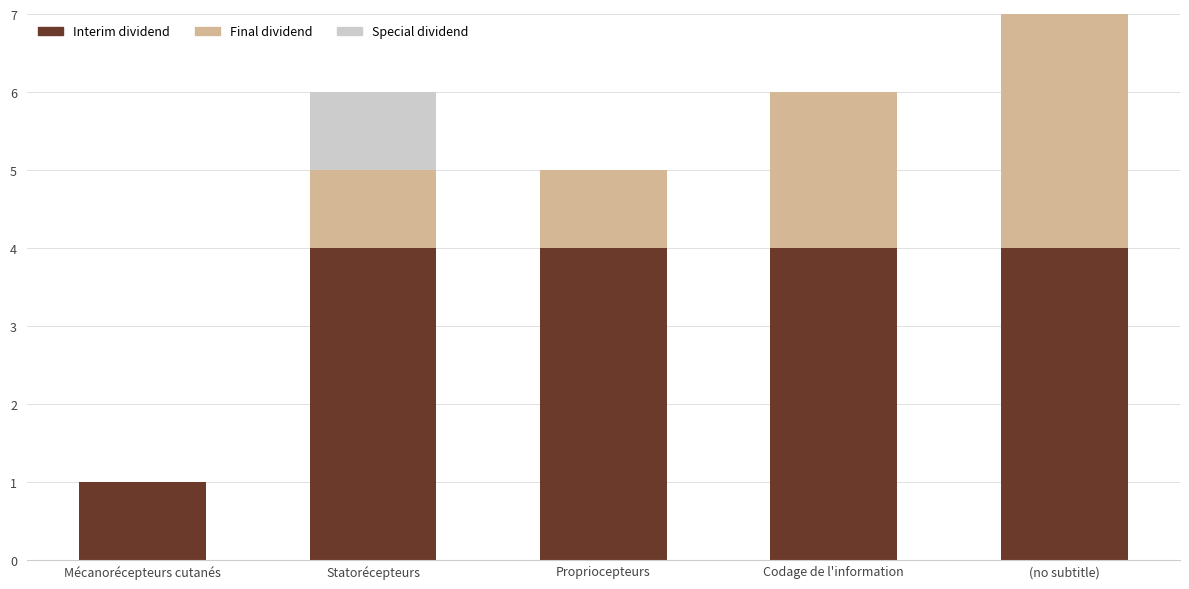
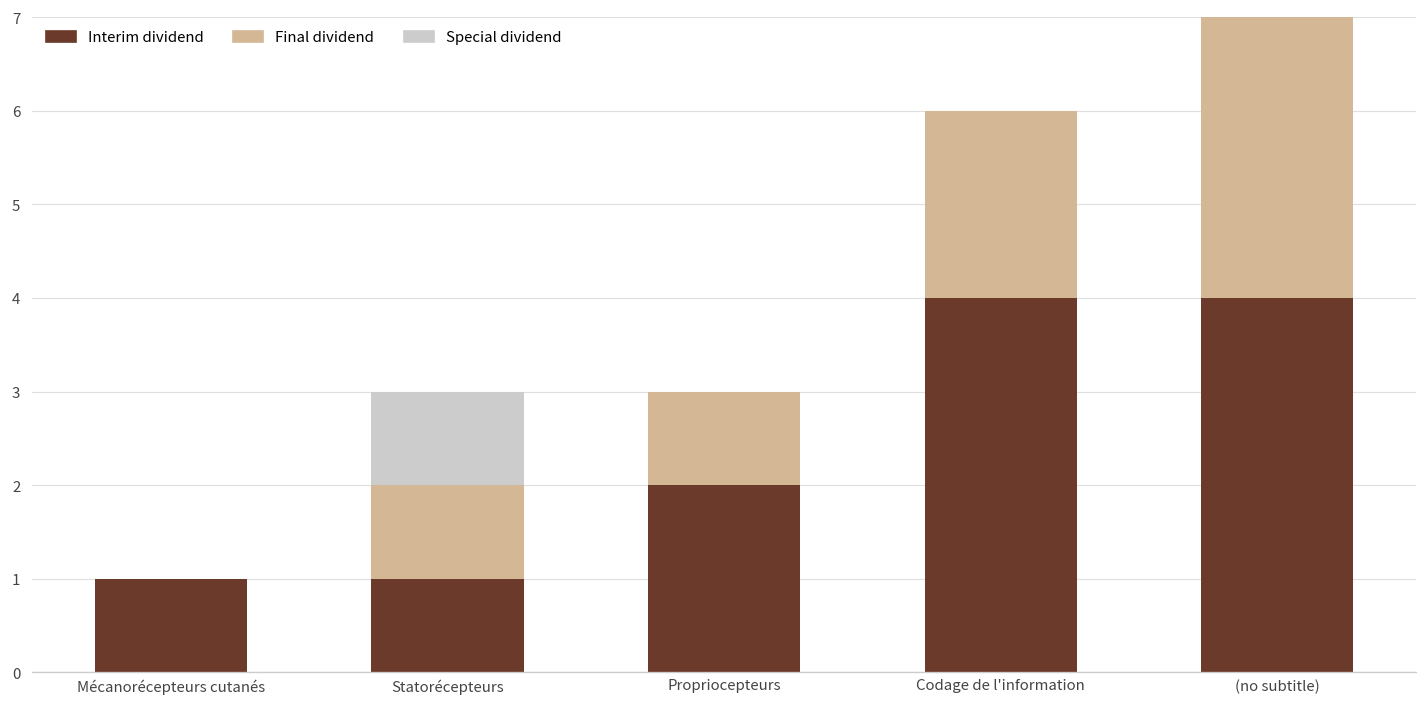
Interim dividend, Statorécepteurs: 4 -> 1
Interim dividend, Propriocepteurs: 4 -> 2
